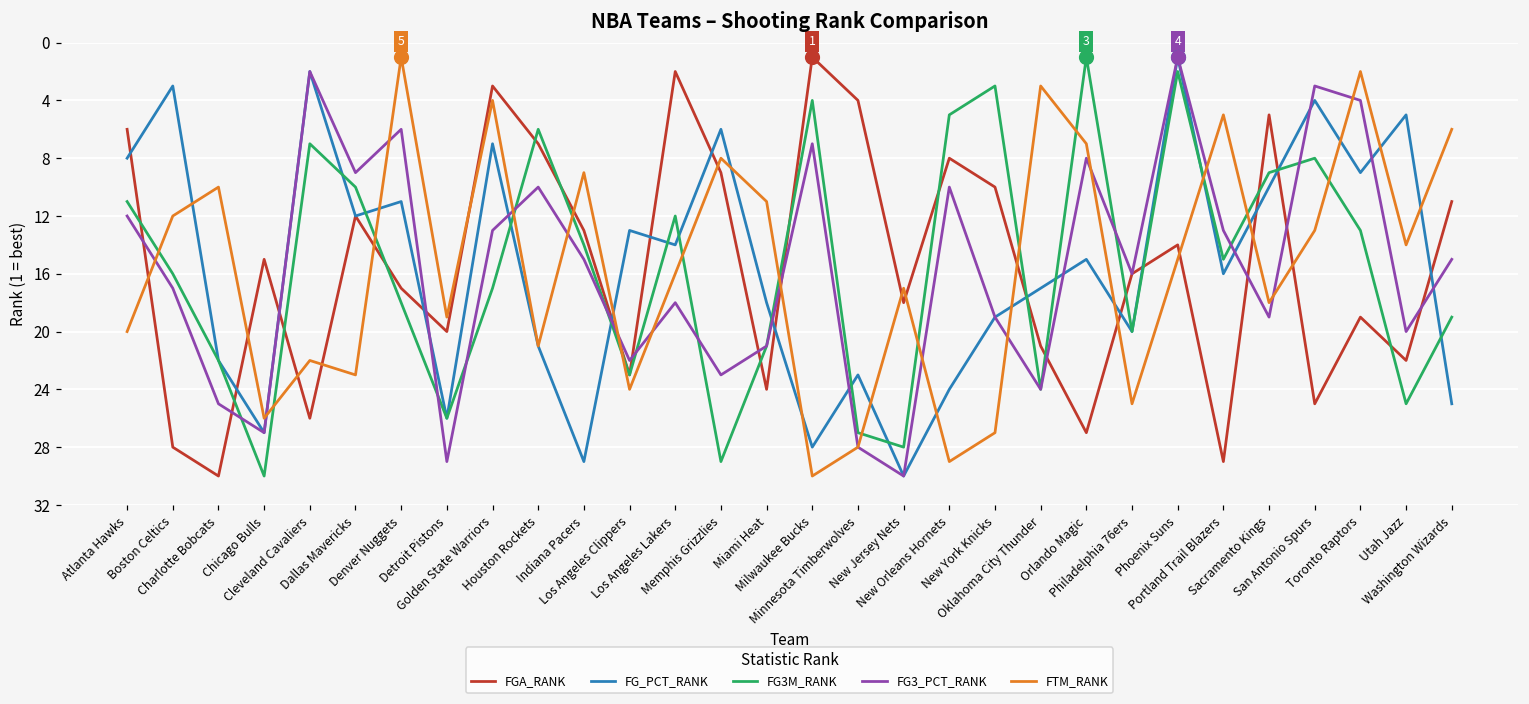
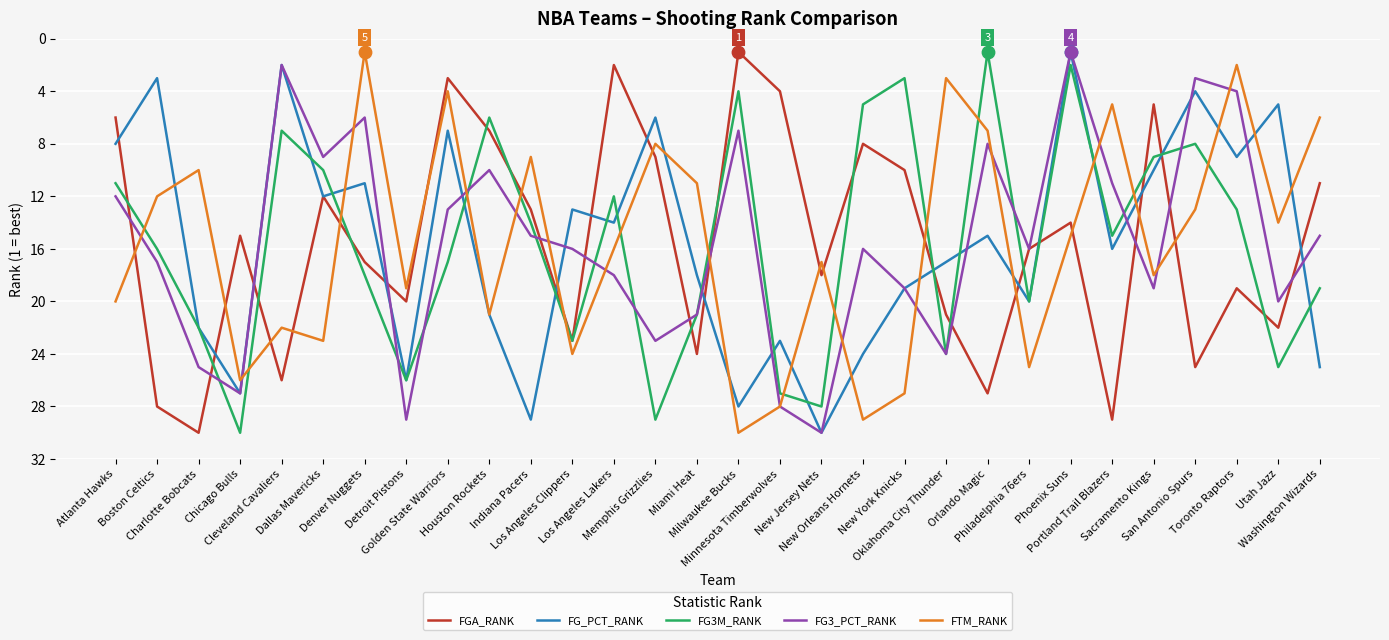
FG3_PCT_RANK, Los Angeles Clippers: 22 -> 16
FG3_PCT_RANK, New Orleans Hornets: 10 -> 16
FG3_PCT_RANK, Portland Trail Blazers: 13 -> 11
